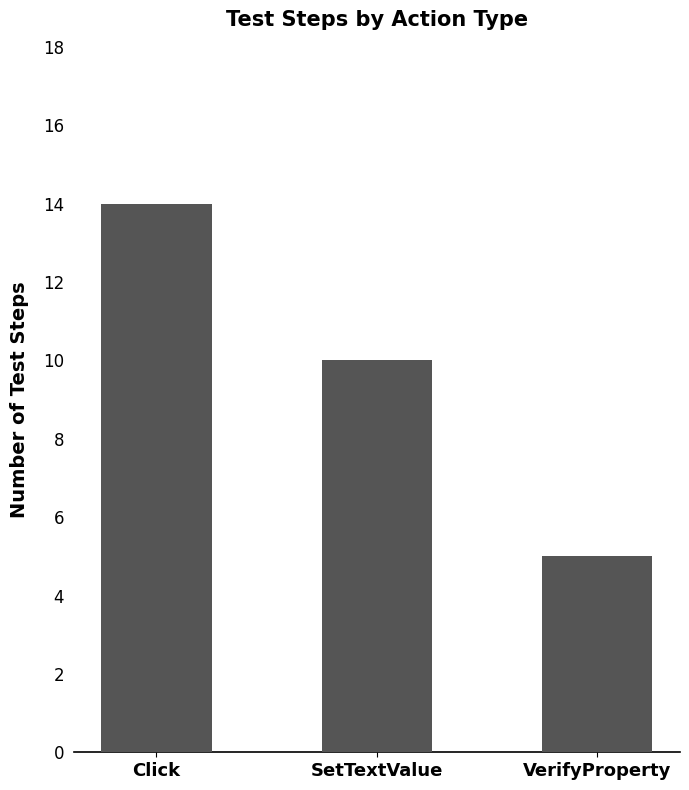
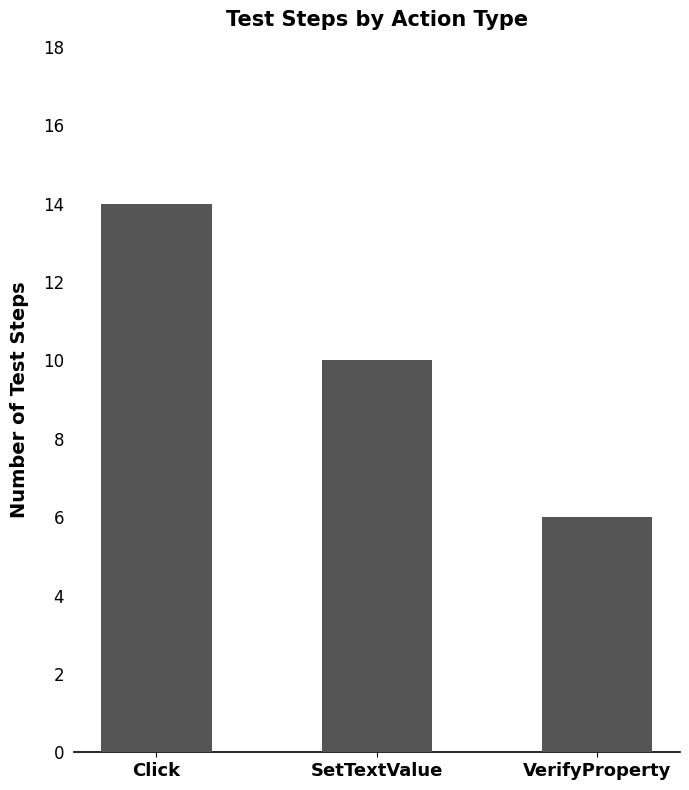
VerifyProperty: 5 -> 6
